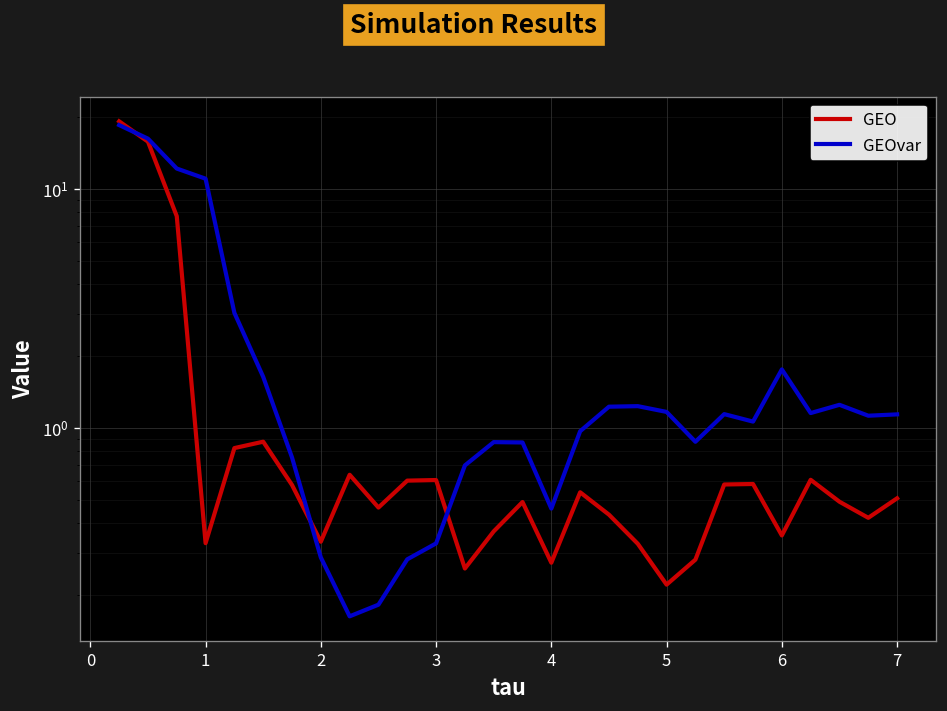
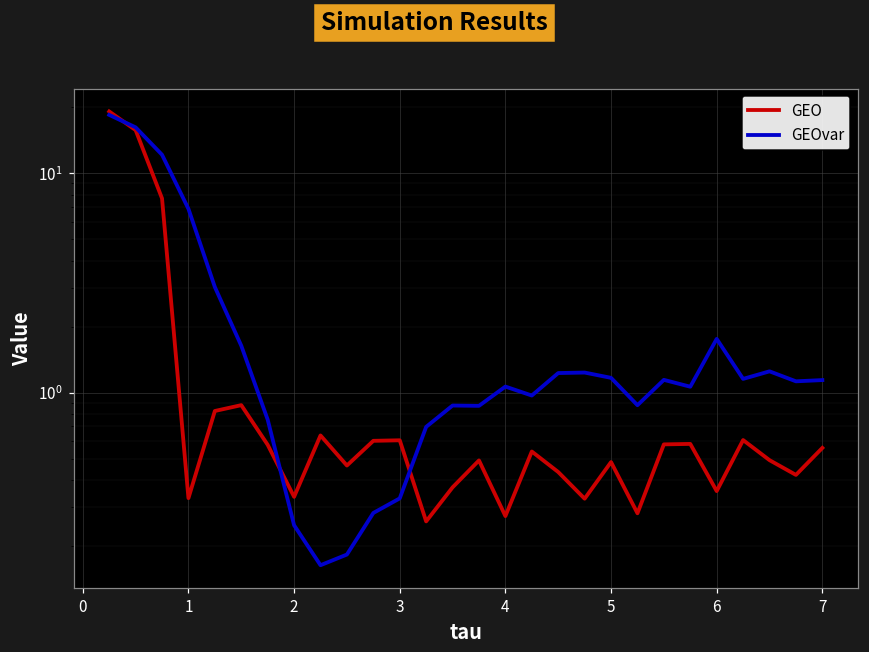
GEOvar, 1: 11 -> 6.9
GEOvar, 2: 0.29 -> 0.25
GEOvar, 4: 0.46 -> 1.1
GEO, 5: 0.22 -> 0.48
GEO, 7: 0.51 -> 0.56
